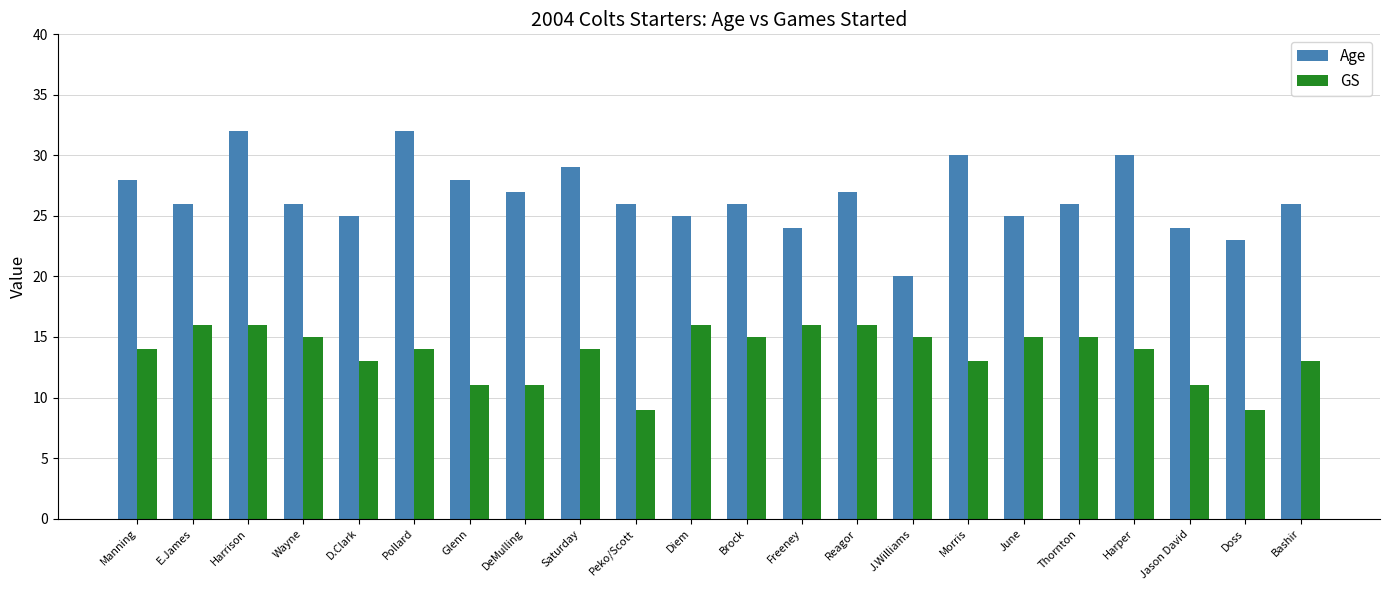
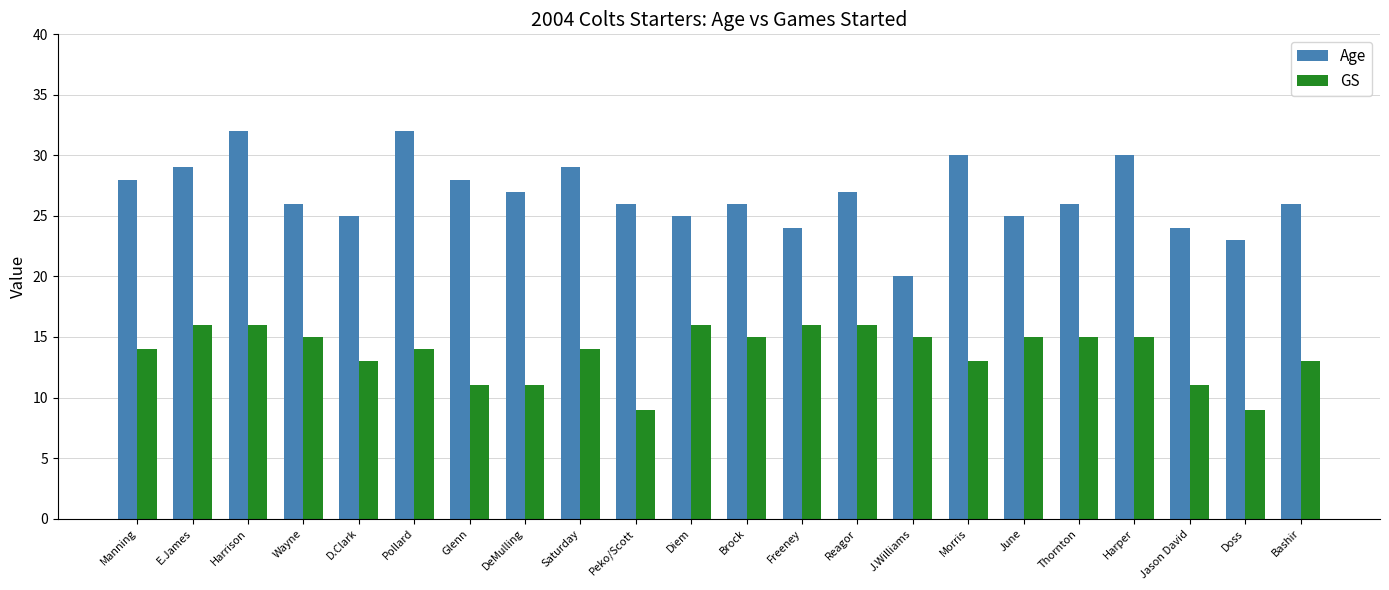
Age, E.James: 26 -> 29
GS, Harper: 14 -> 15
